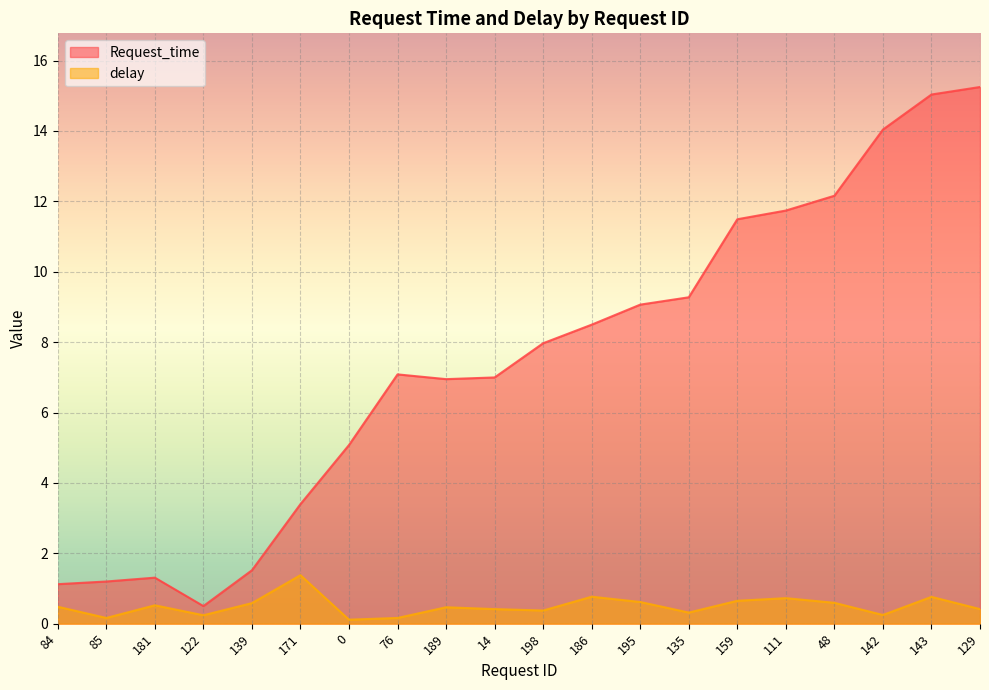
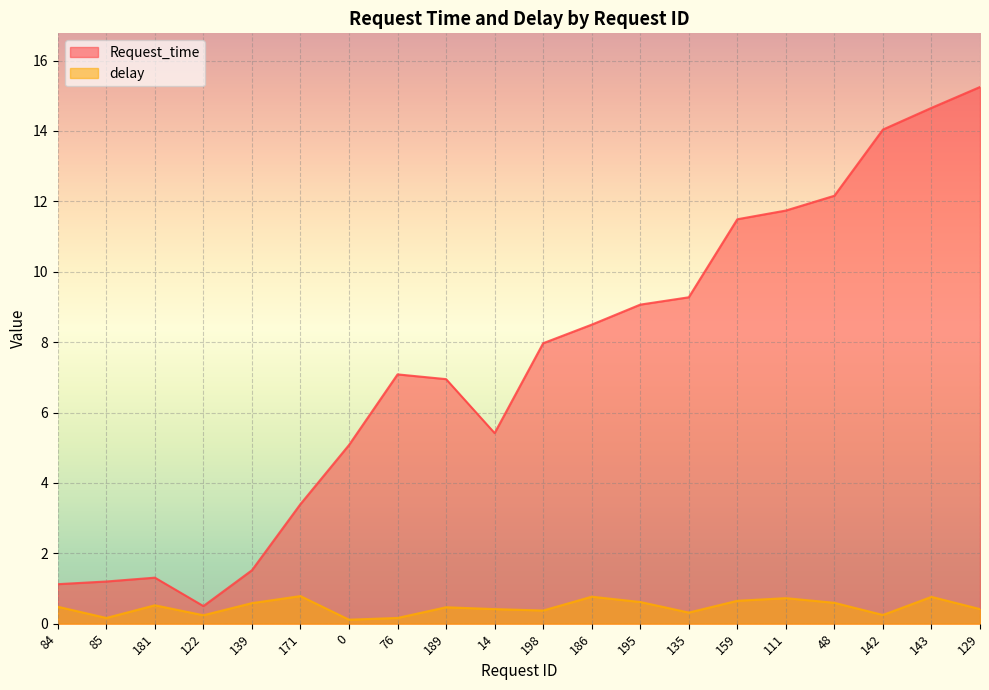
delay, 171: 1.4 -> 0.8
Request_time, 14: 7.0 -> 5.4
Request_time, 143: 15.0 -> 14.7
